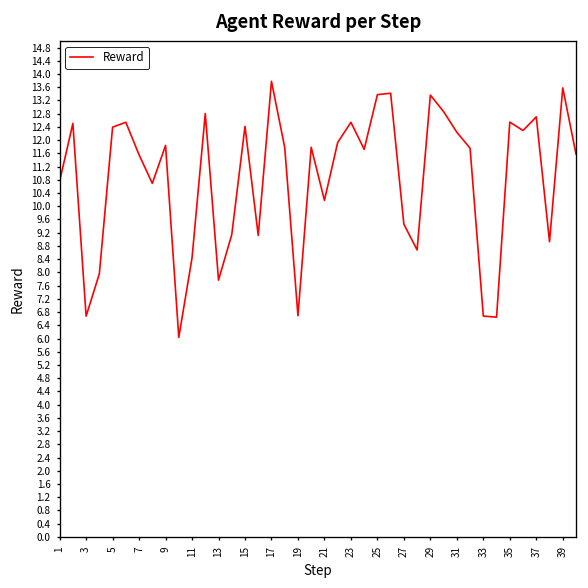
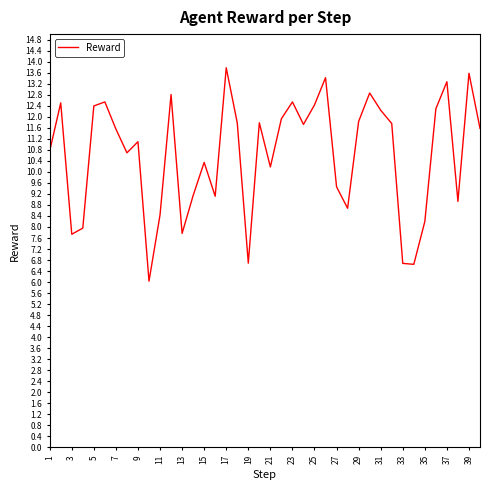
3: 6.7 -> 7.7
9: 11.8 -> 11.1
15: 12.4 -> 10.3
25: 13.4 -> 12.4
29: 13.4 -> 11.8
35: 12.5 -> 8.2
37: 12.7 -> 13.3
